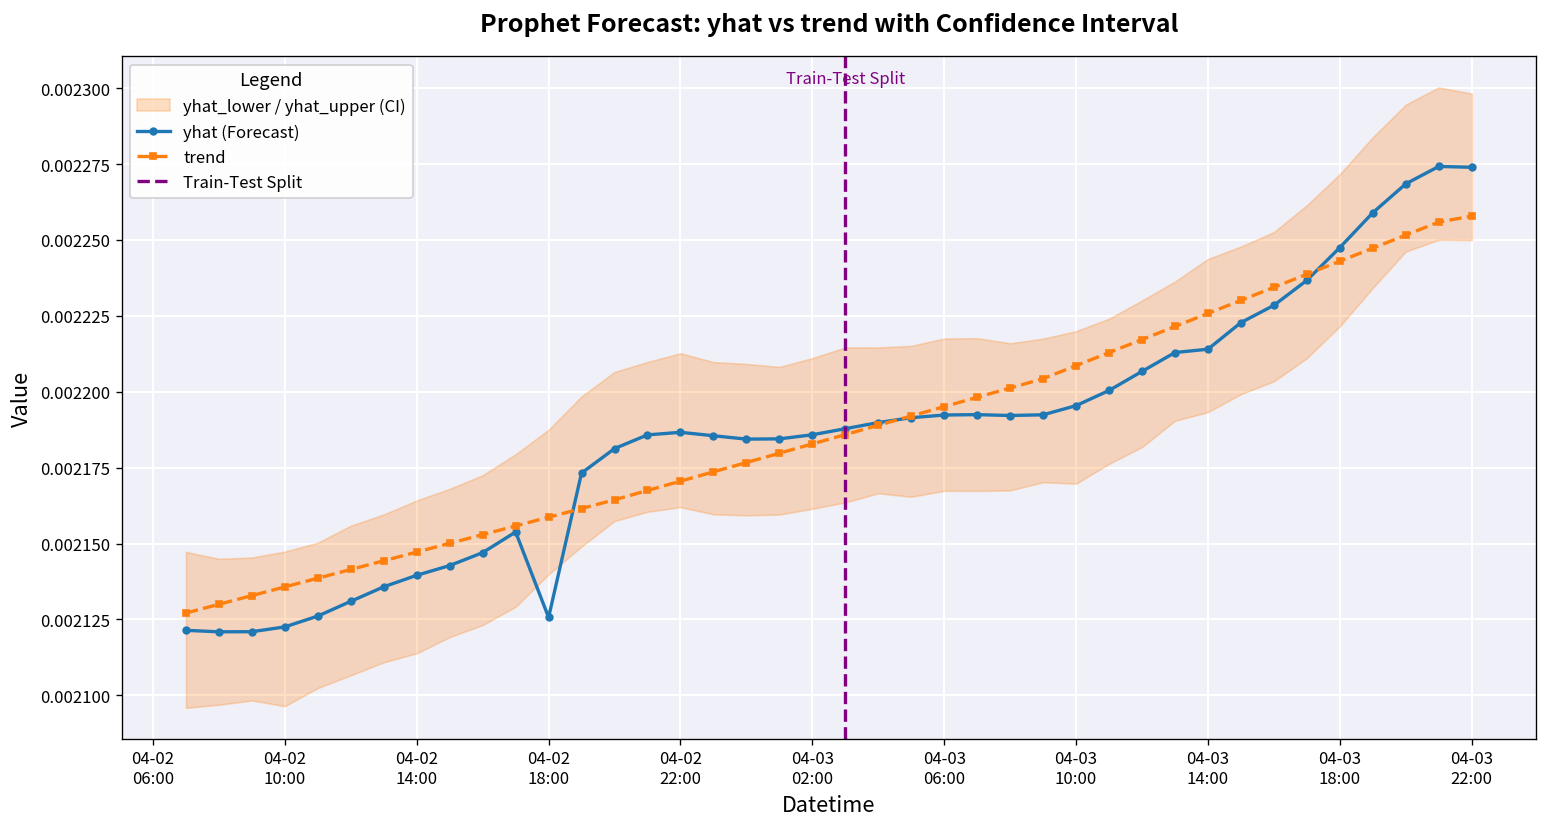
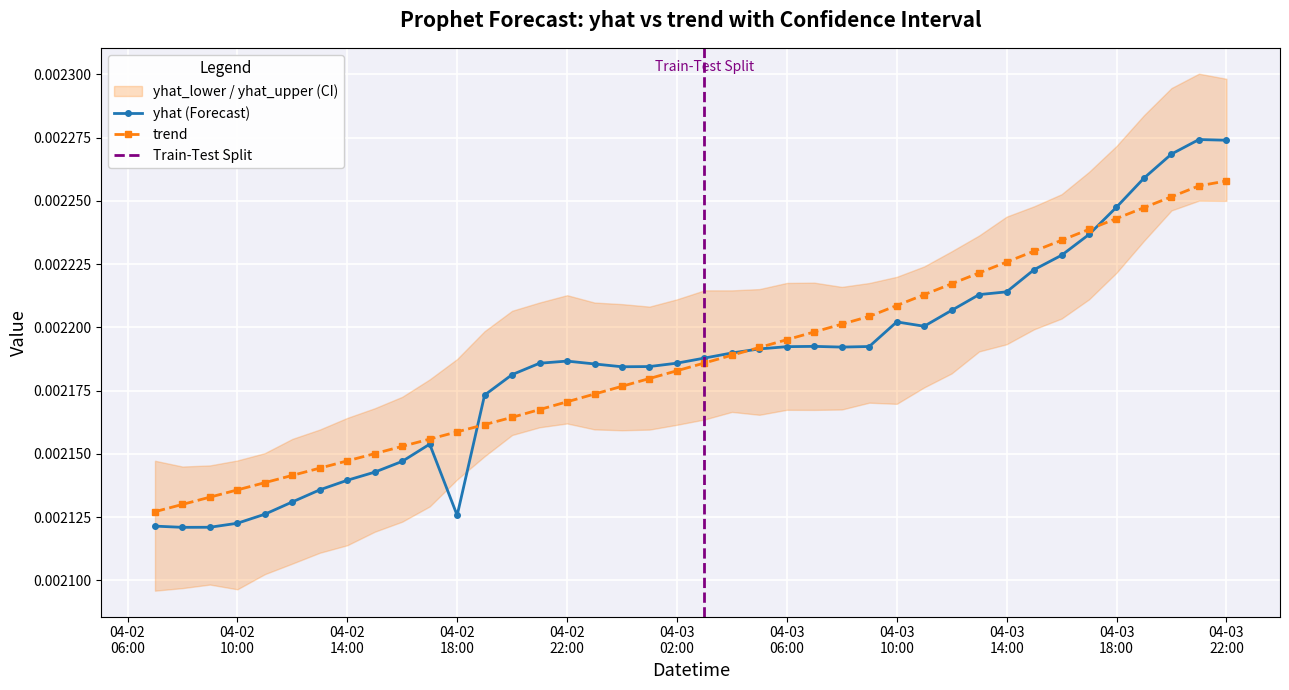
yhat (Forecast), 04-03 10:00: 0.002195 -> 0.002202
